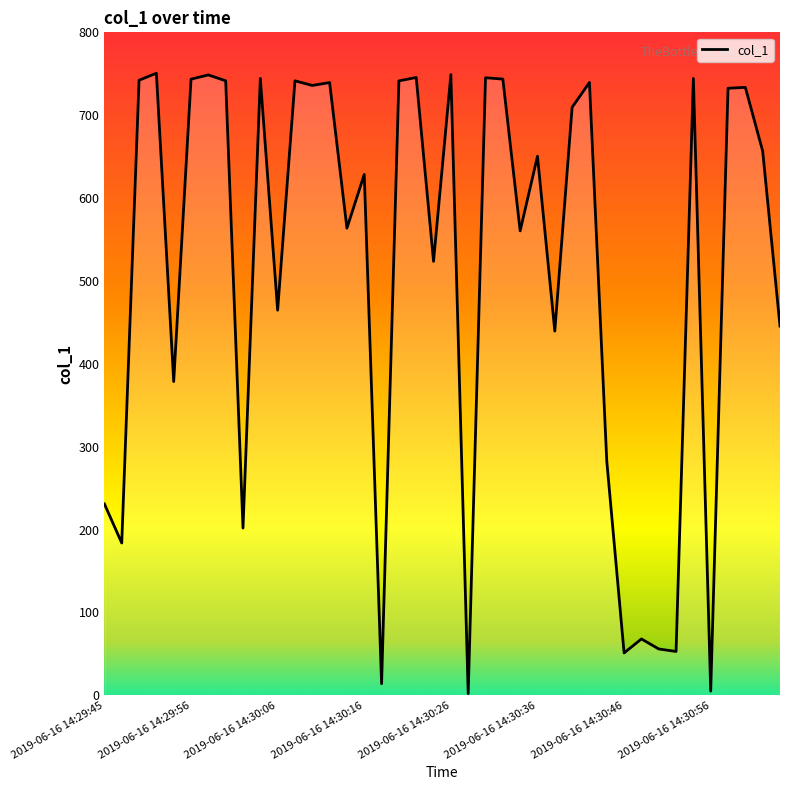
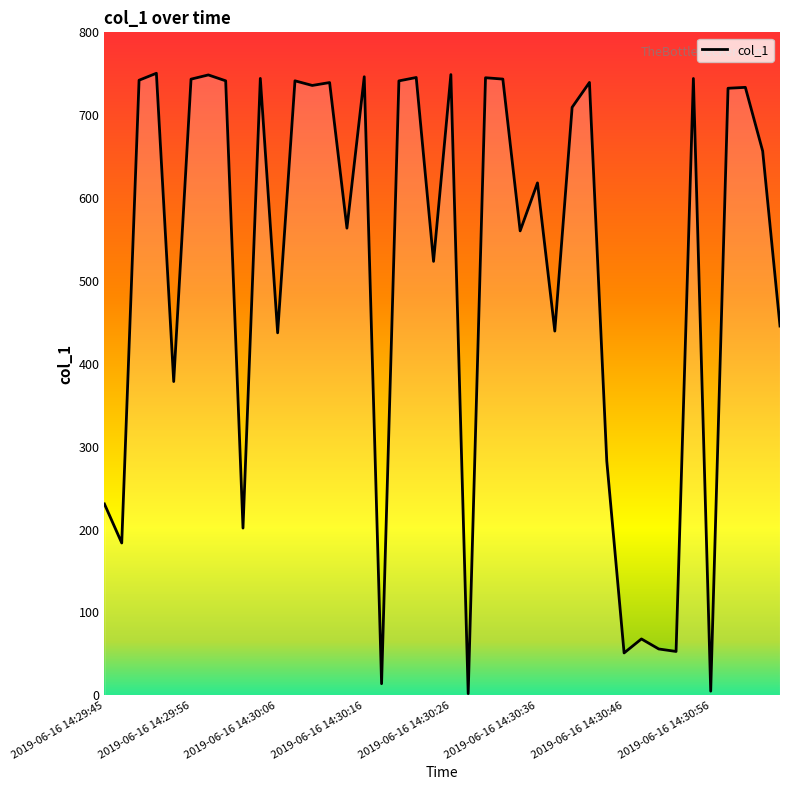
2019-06-16 14:30:06: 460 -> 440
2019-06-16 14:30:16: 630 -> 750
2019-06-16 14:30:36: 650 -> 620
